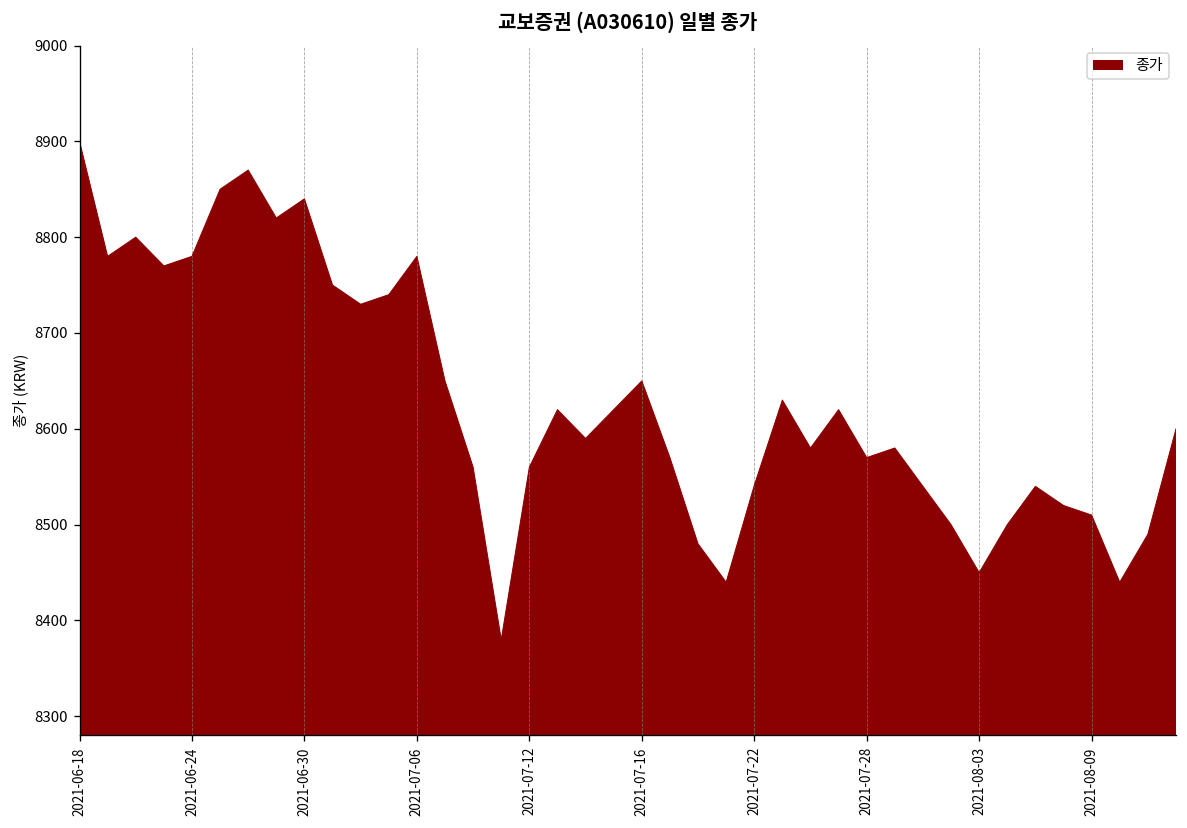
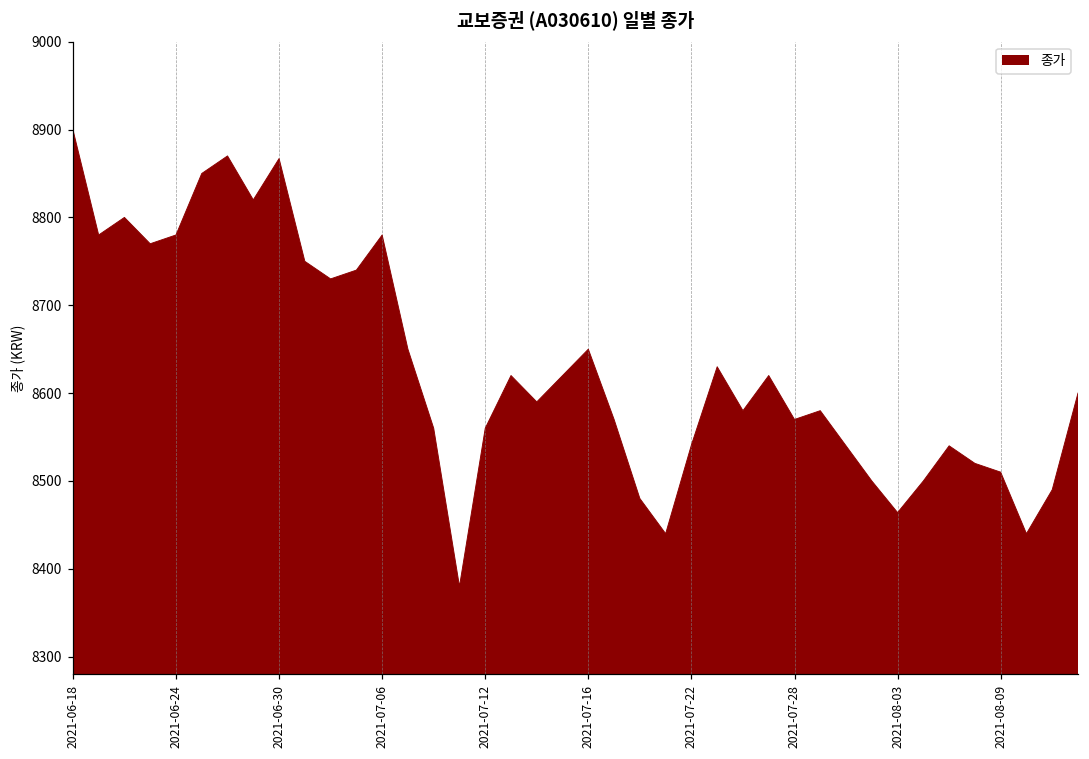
2021-06-30: 8840 -> 8870
2021-08-03: 8450 -> 8460
